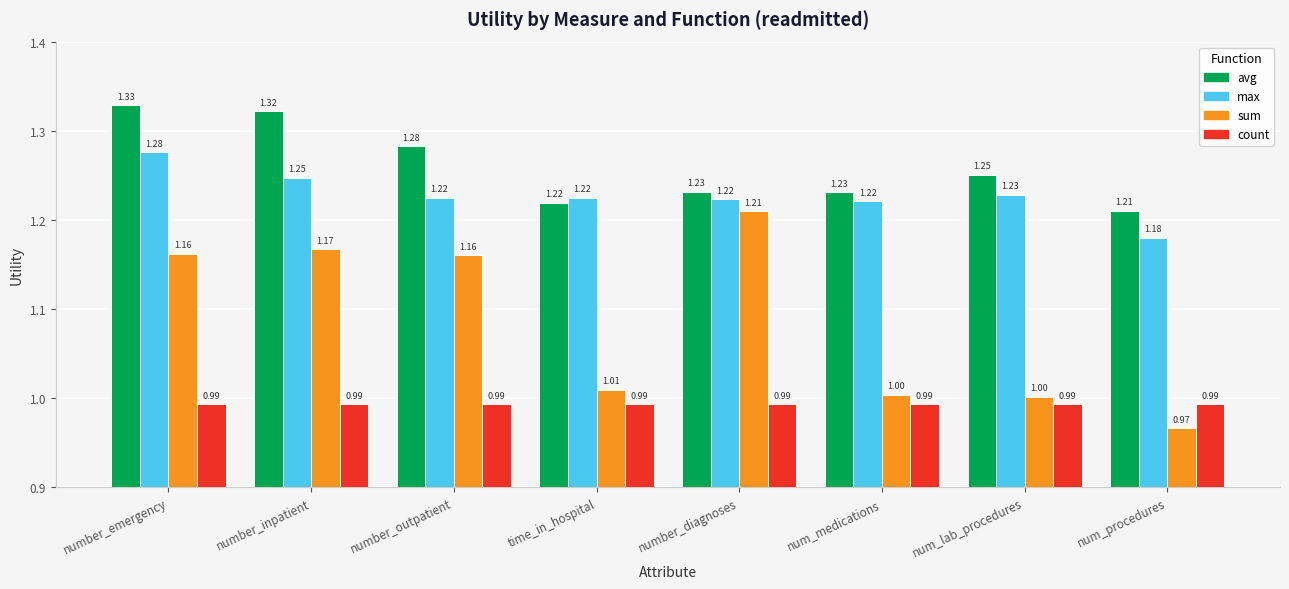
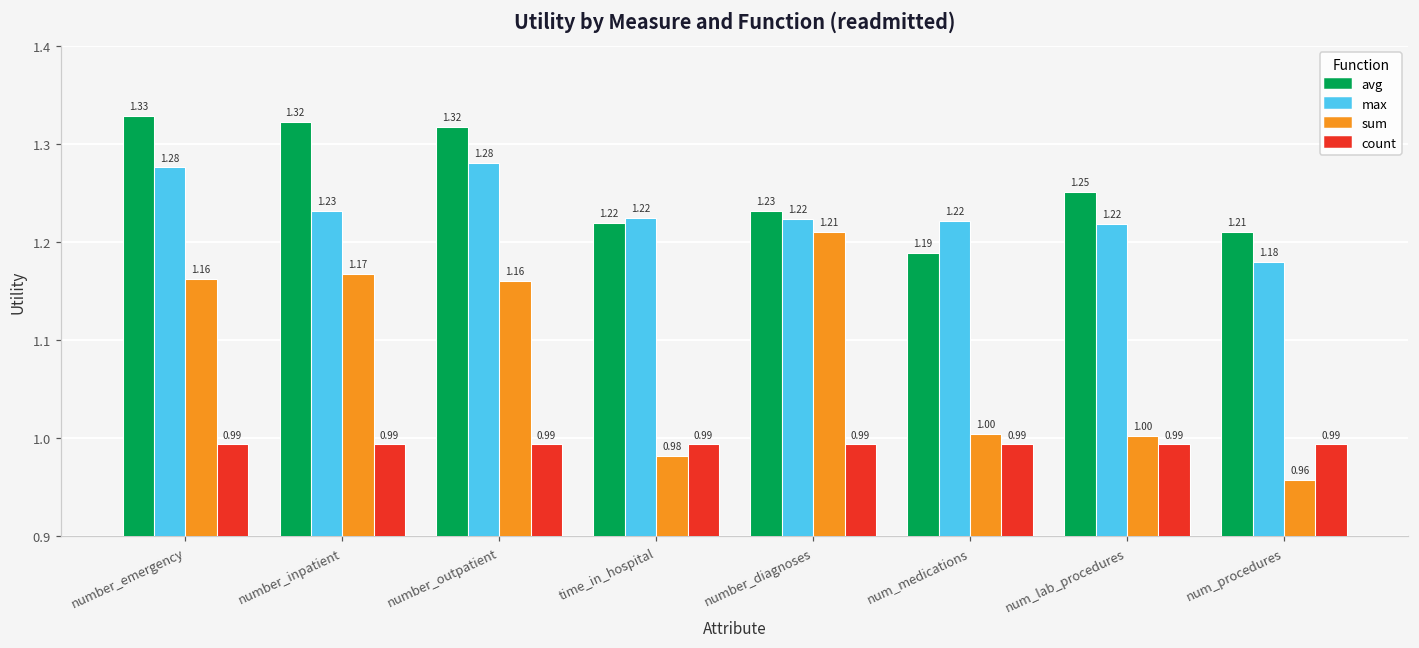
max, number_inpatient: 1.25 -> 1.23
avg, number_outpatient: 1.28 -> 1.32
max, number_outpatient: 1.22 -> 1.28
sum, time_in_hospital: 1.01 -> 0.98
avg, num_medications: 1.23 -> 1.19
max, num_lab_procedures: 1.23 -> 1.22
sum, num_procedures: 0.97 -> 0.96
